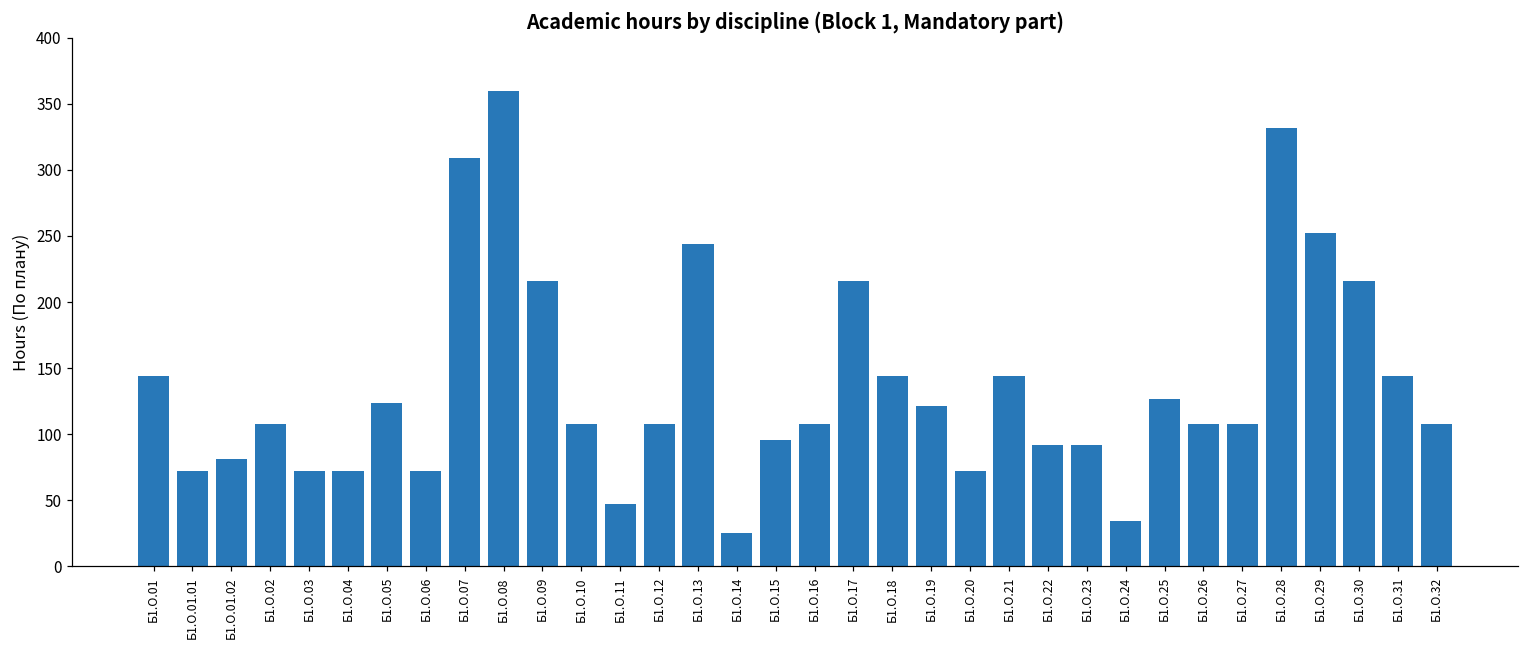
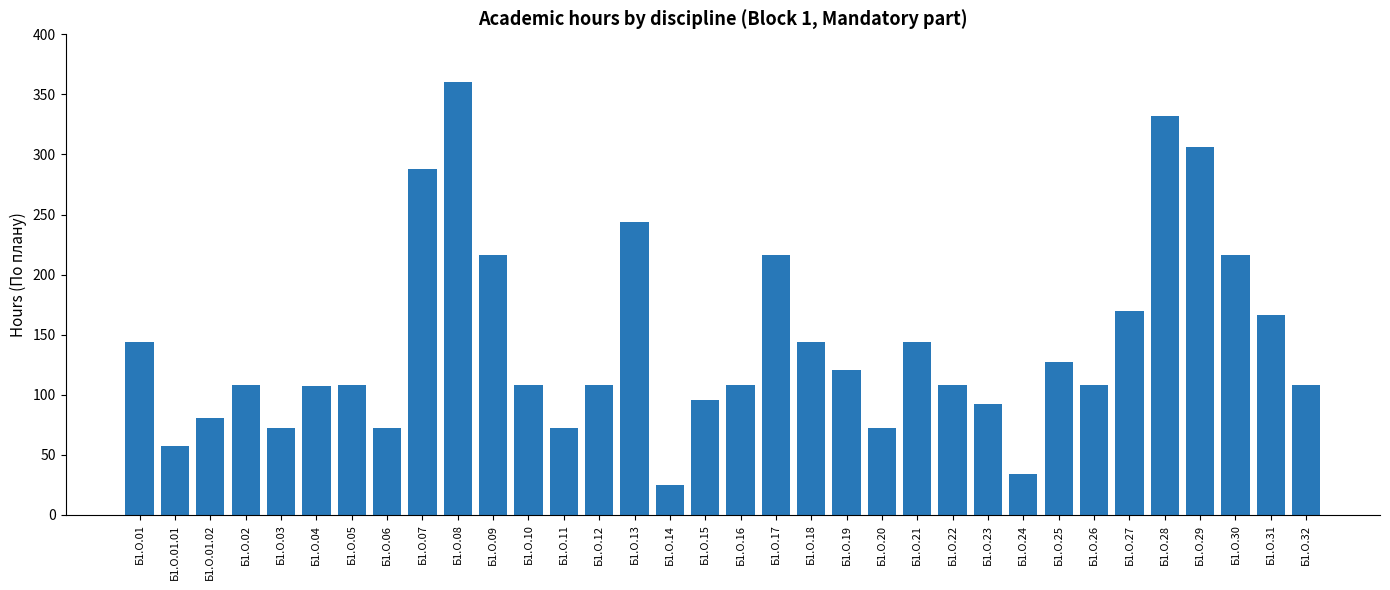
Б1.О.01.01: 72 -> 57
Б1.О.04: 72 -> 107
Б1.О.05: 124 -> 108
Б1.О.07: 309 -> 288
Б1.О.11: 47 -> 72
Б1.О.22: 92 -> 108
Б1.О.27: 108 -> 170
Б1.О.29: 252 -> 306
Б1.О.31: 144 -> 166
